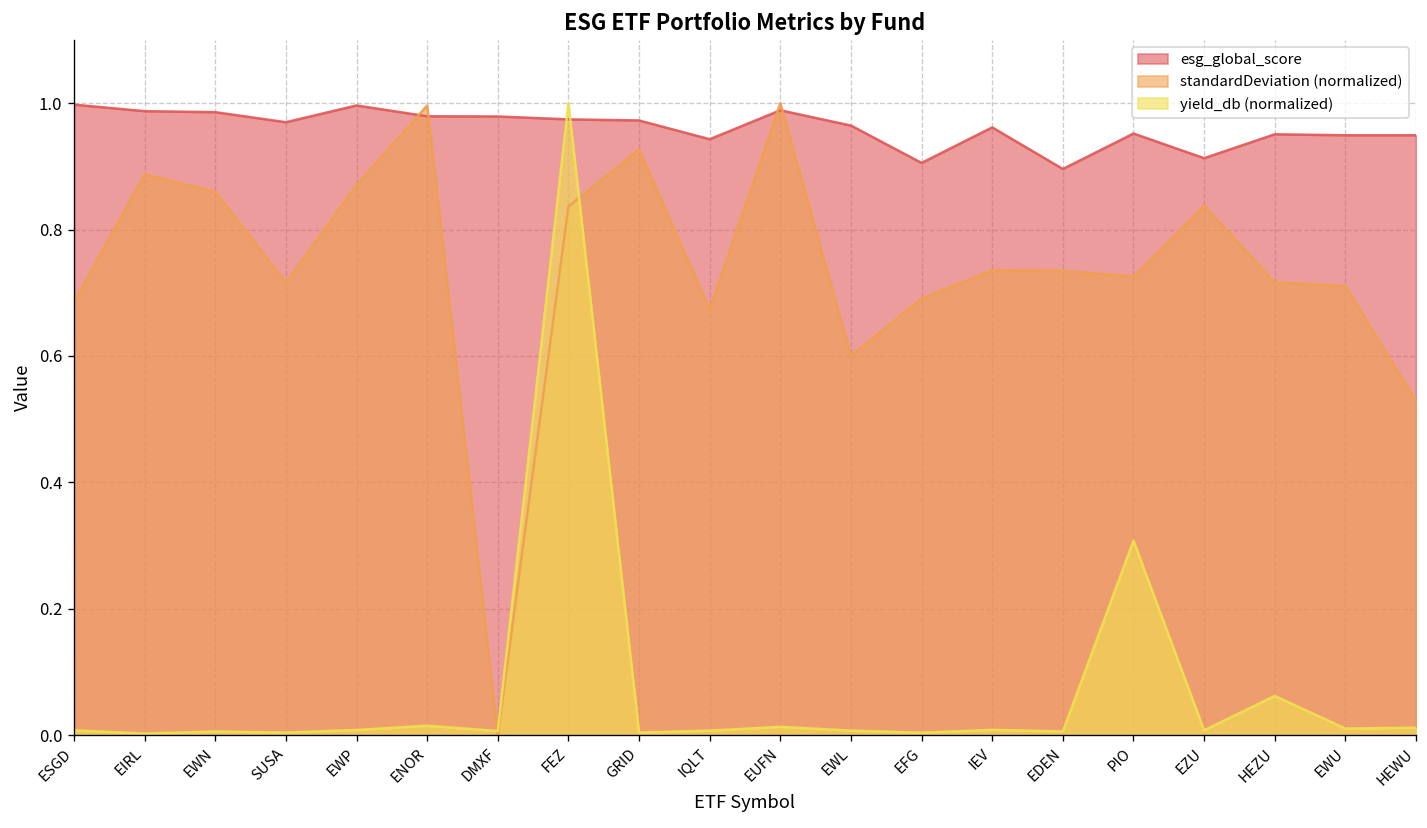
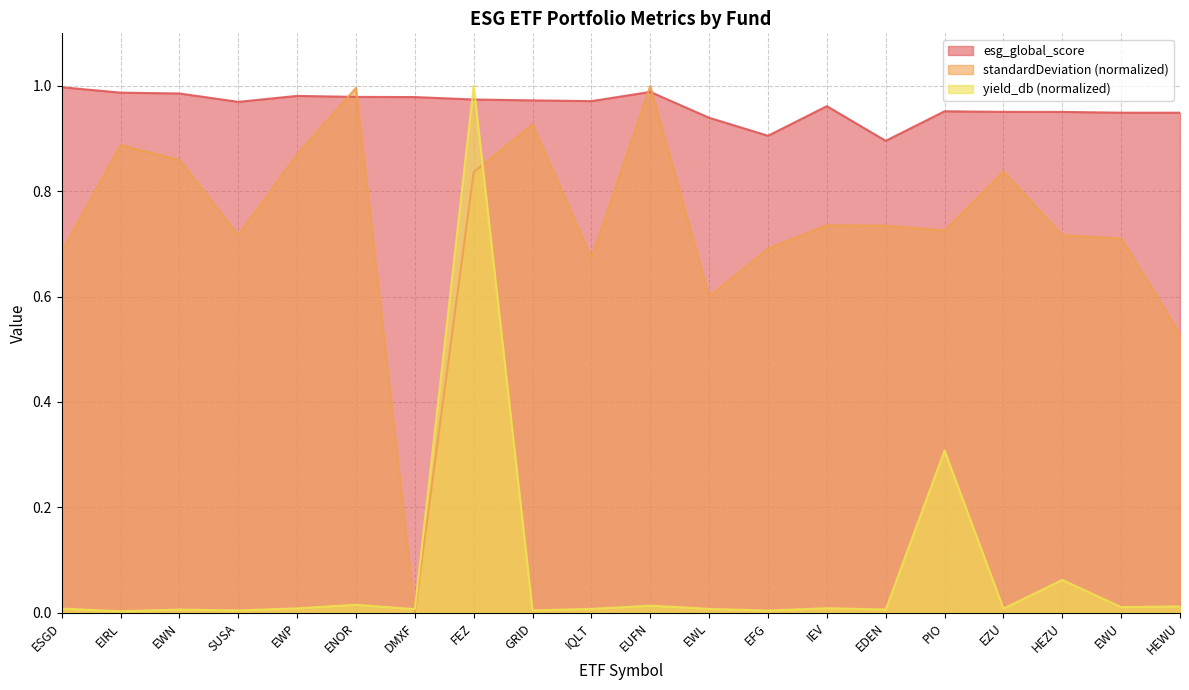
esg_global_score, EWP: 1.00 -> 0.98
esg_global_score, IQLT: 0.94 -> 0.97
esg_global_score, EWL: 0.96 -> 0.94
esg_global_score, EZU: 0.91 -> 0.95
